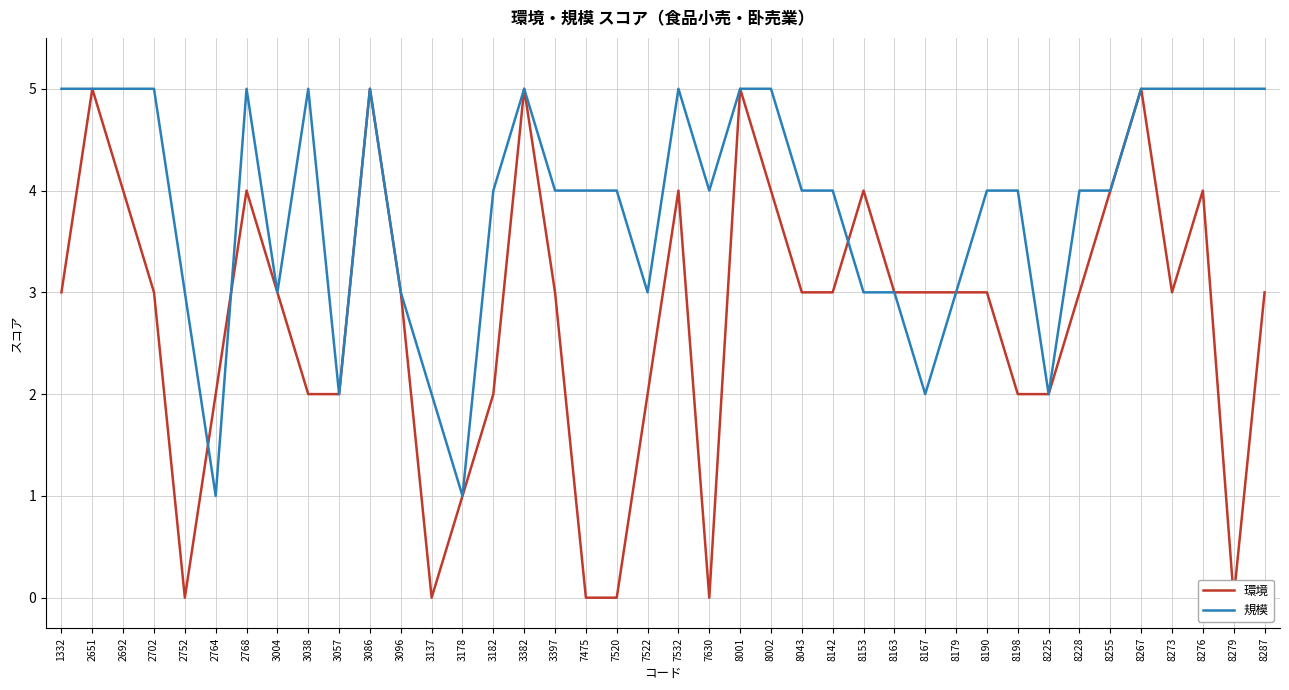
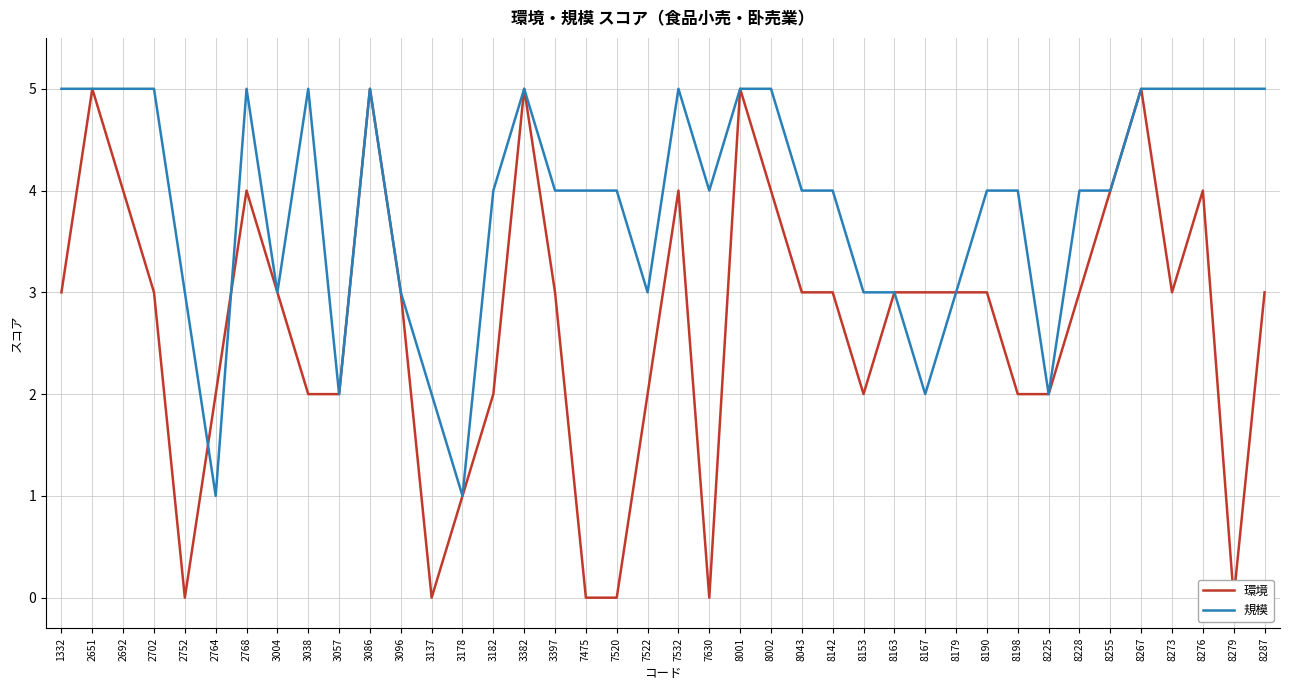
環境, 8153: 4 -> 2
